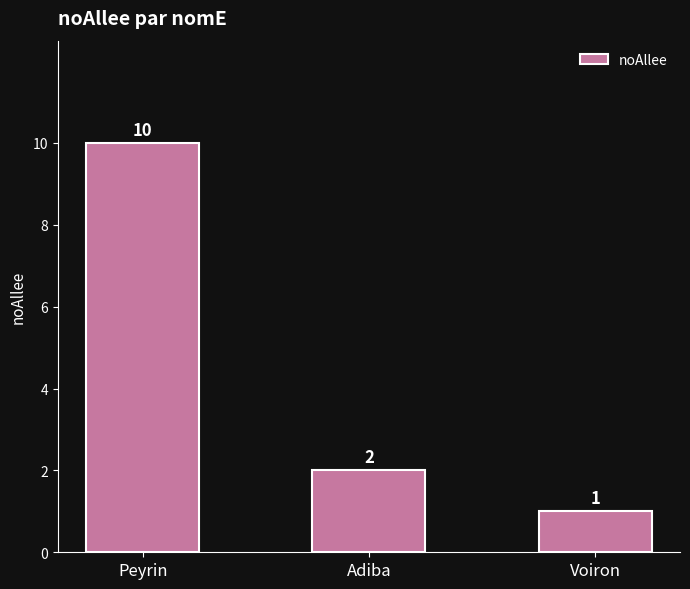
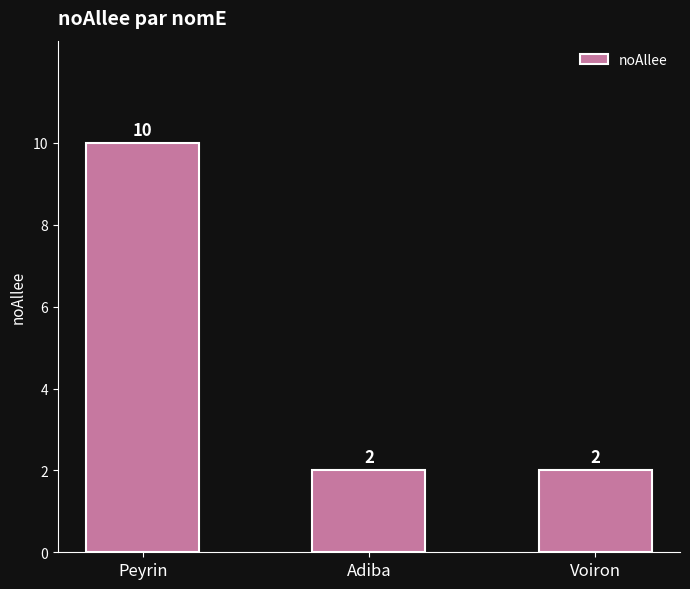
Voiron: 1 -> 2
